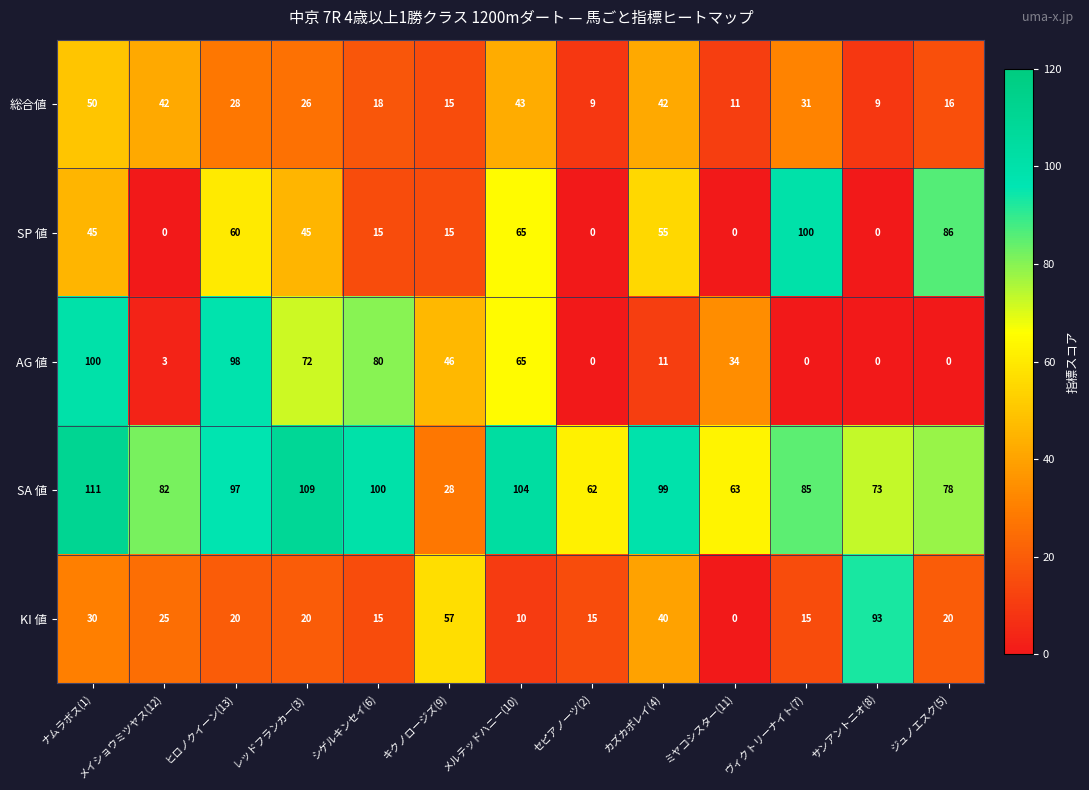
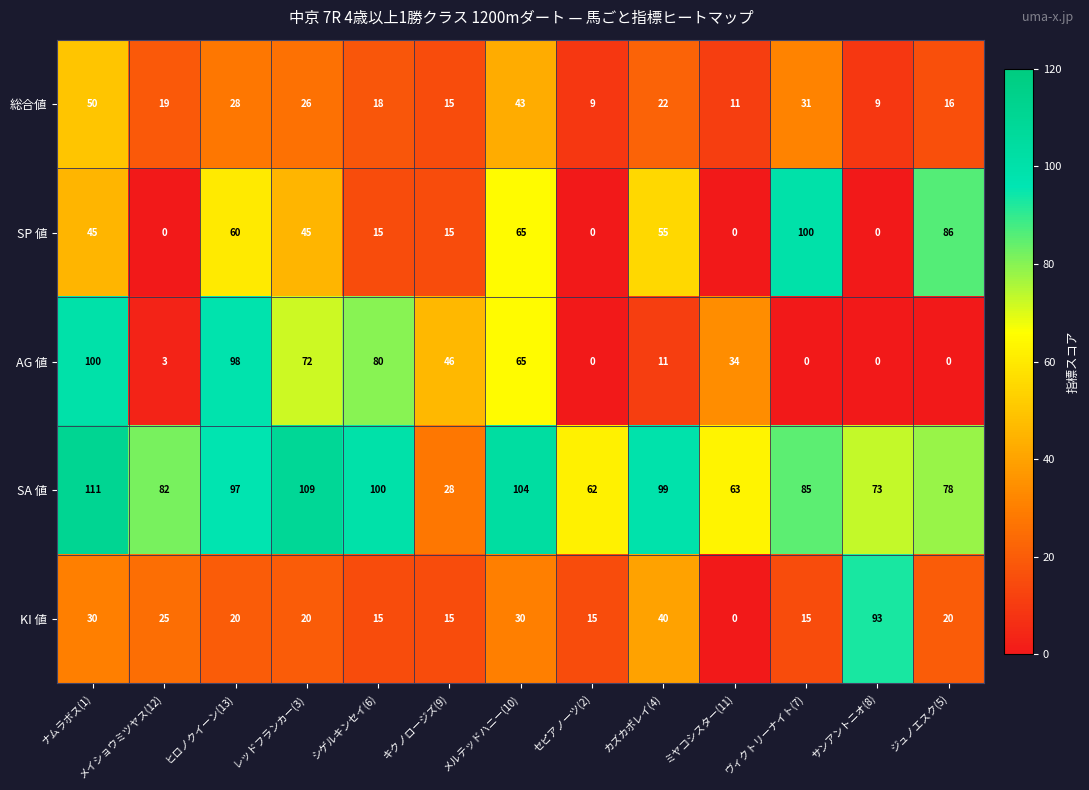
総合値, メイショウミツヤス(12): 42 -> 19
総合値, カズカポレイ(4): 42 -> 22
KI 値, キクノロージズ(9): 57 -> 15
KI 値, メルテッドハニー(10): 10 -> 30
